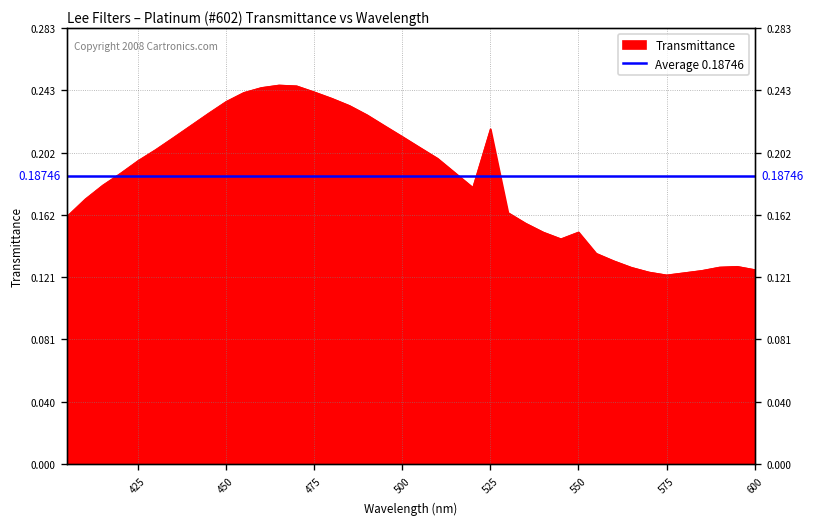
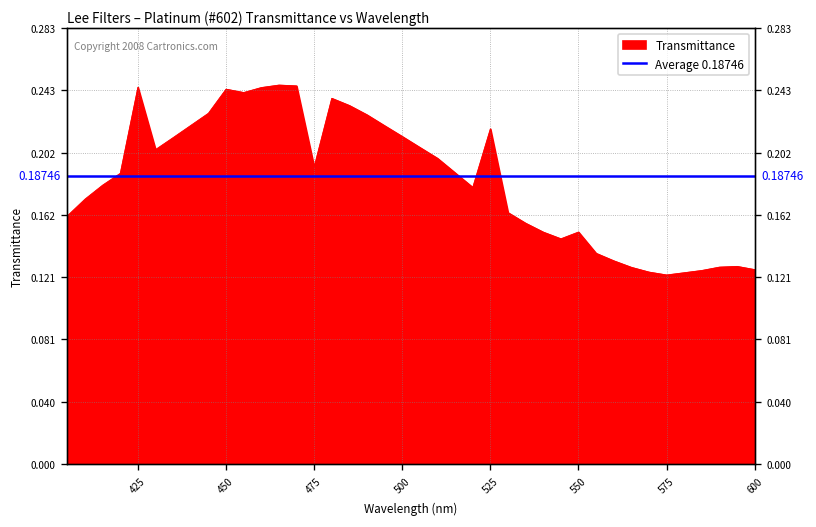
425: 0.197 -> 0.245
450: 0.236 -> 0.244
475: 0.242 -> 0.193
